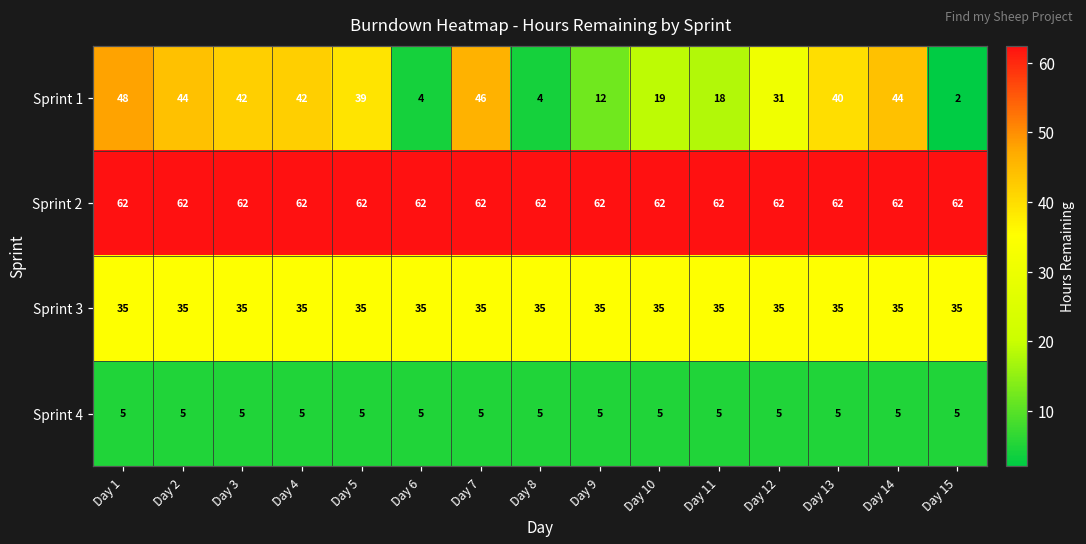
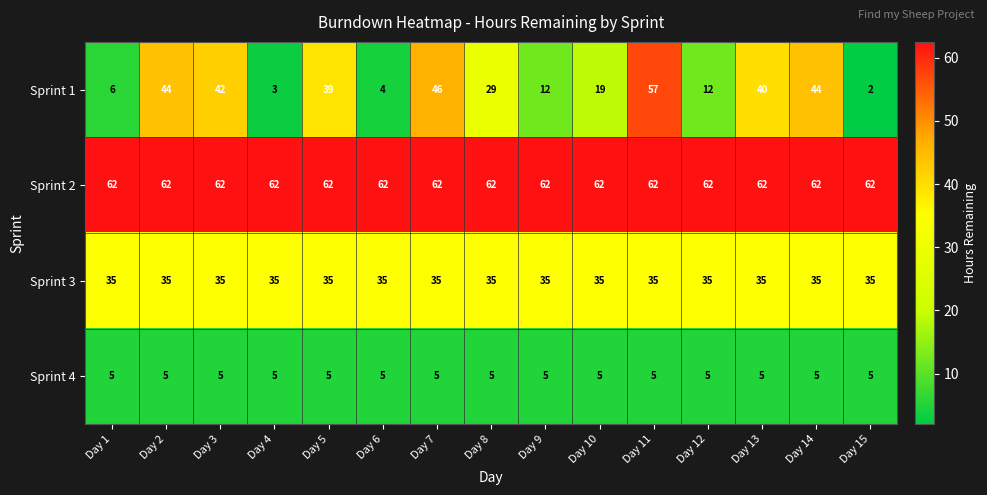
Sprint 1, Day 1: 48 -> 6
Sprint 1, Day 4: 42 -> 3
Sprint 1, Day 8: 4 -> 29
Sprint 1, Day 11: 18 -> 57
Sprint 1, Day 12: 31 -> 12
